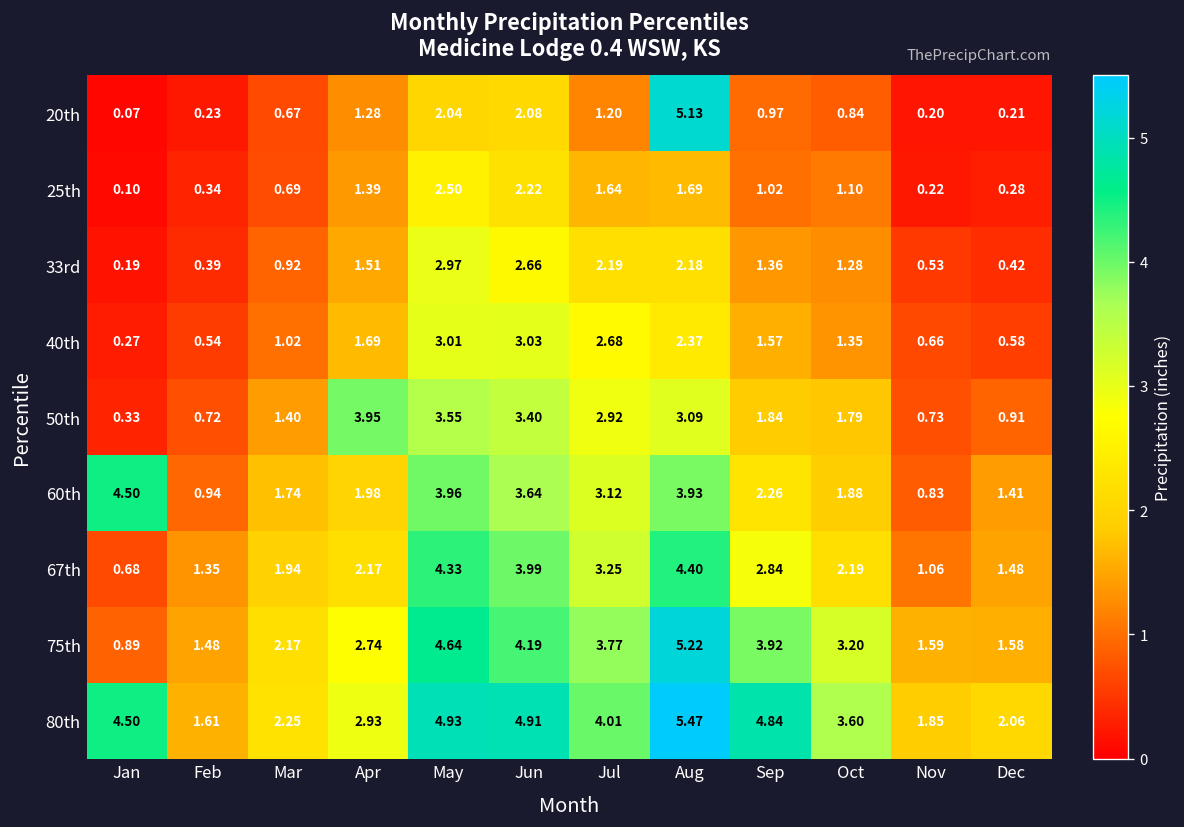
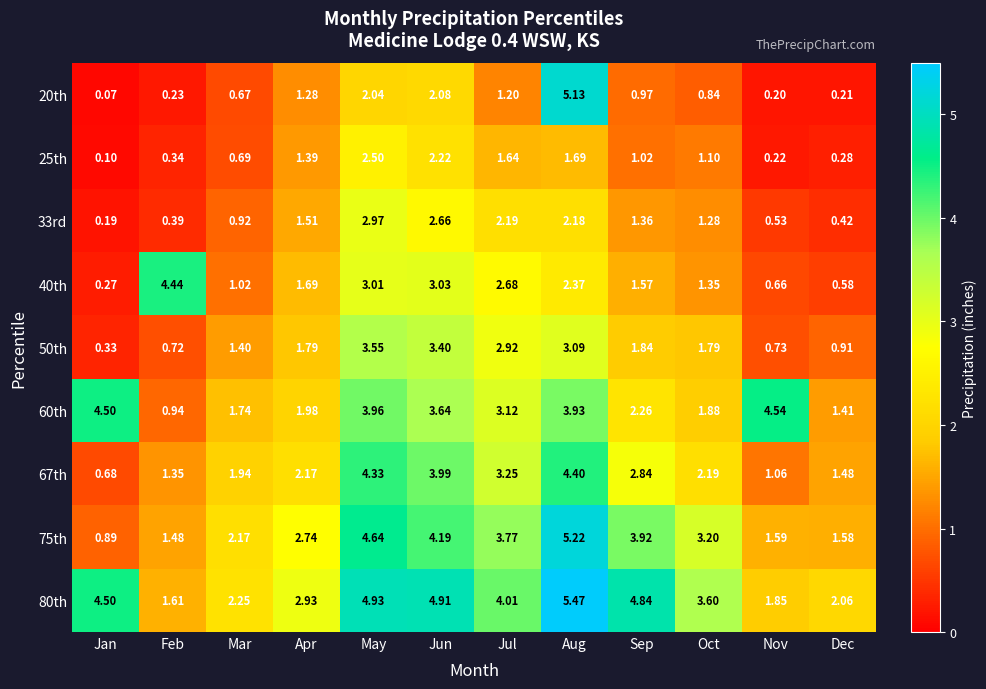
40th, Feb: 0.54 -> 4.44
50th, Apr: 3.95 -> 1.79
60th, Nov: 0.83 -> 4.54
